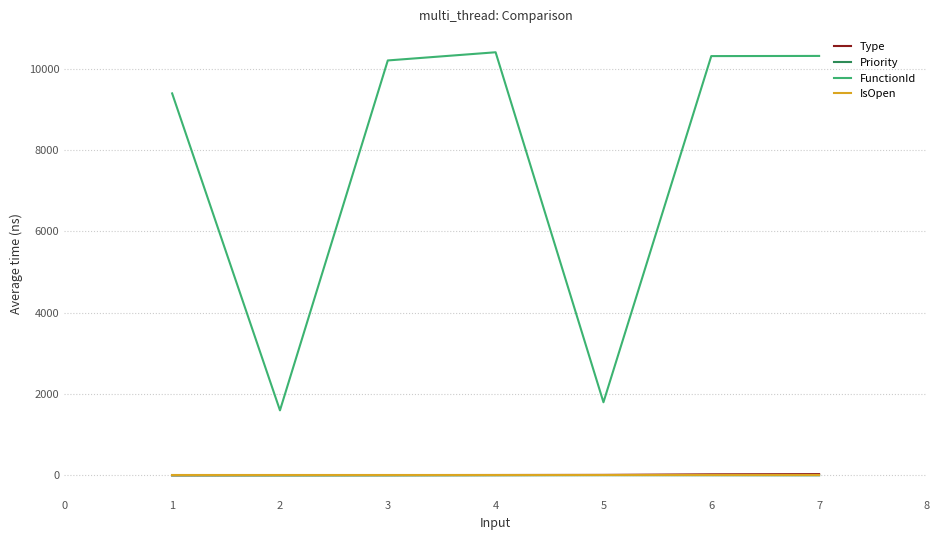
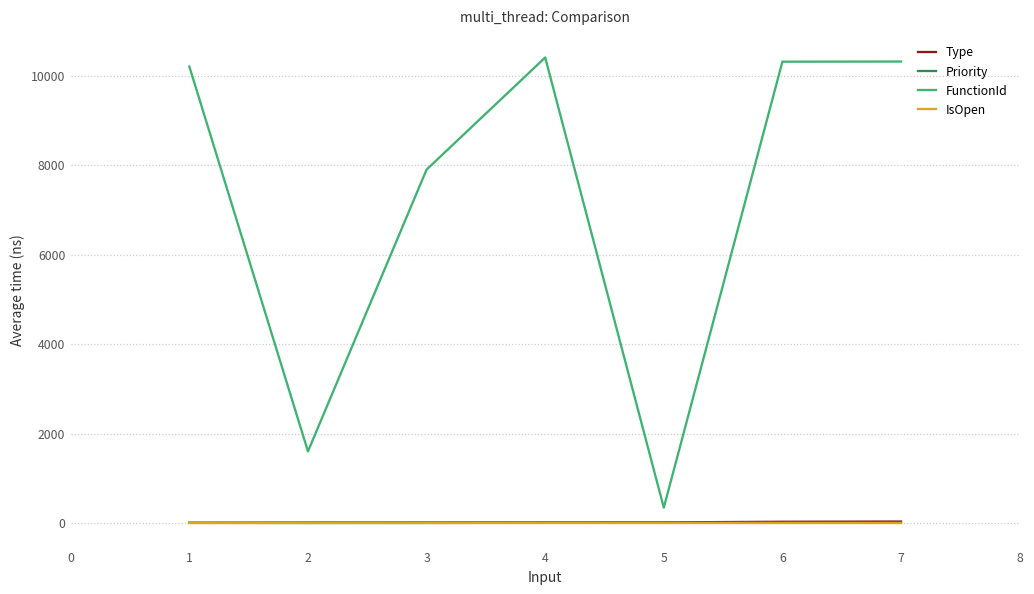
FunctionId, 1: 9400 -> 10200
FunctionId, 3: 10200 -> 7900
FunctionId, 5: 1800 -> 300
